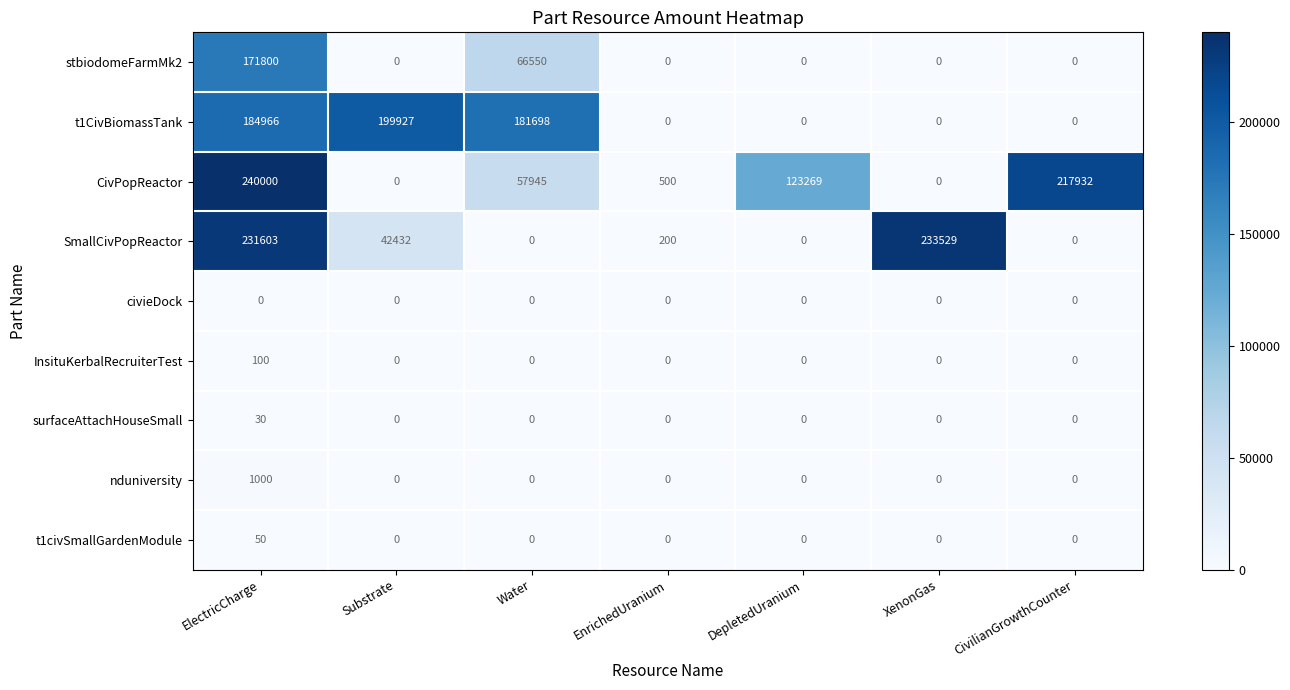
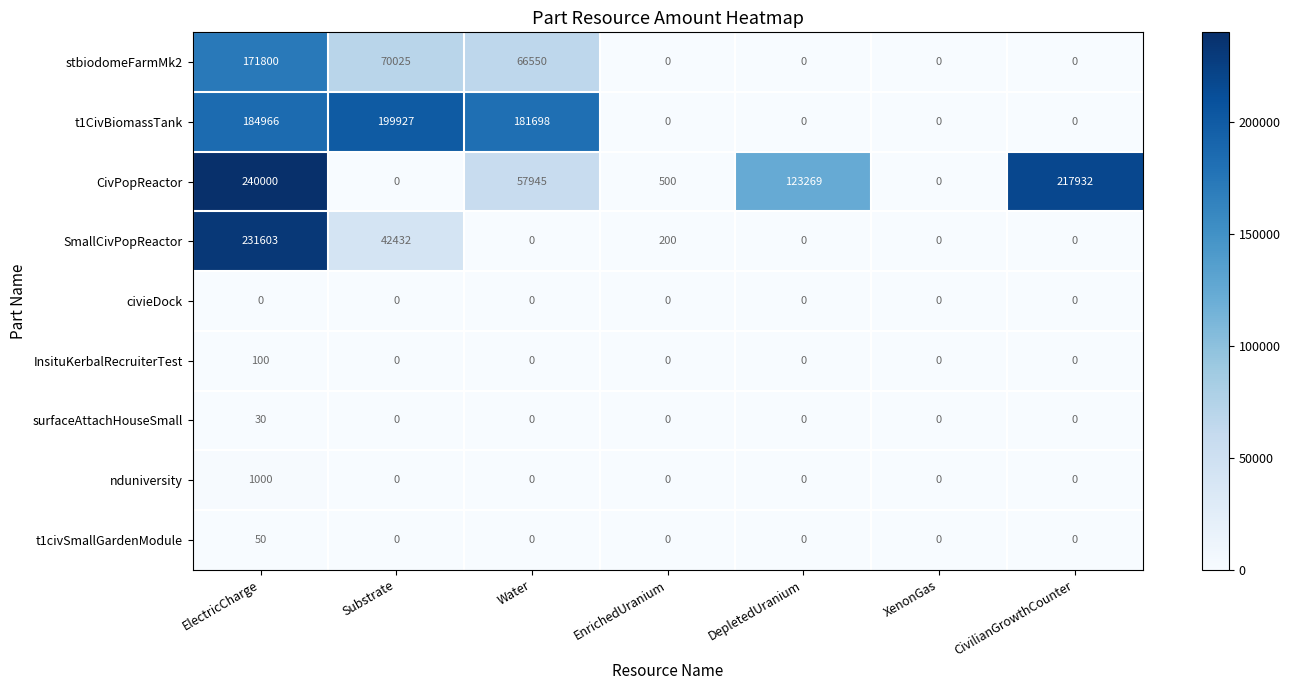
stbiodomeFarmMk2, Substrate: 0 -> 70025
SmallCivPopReactor, XenonGas: 233529 -> 0
